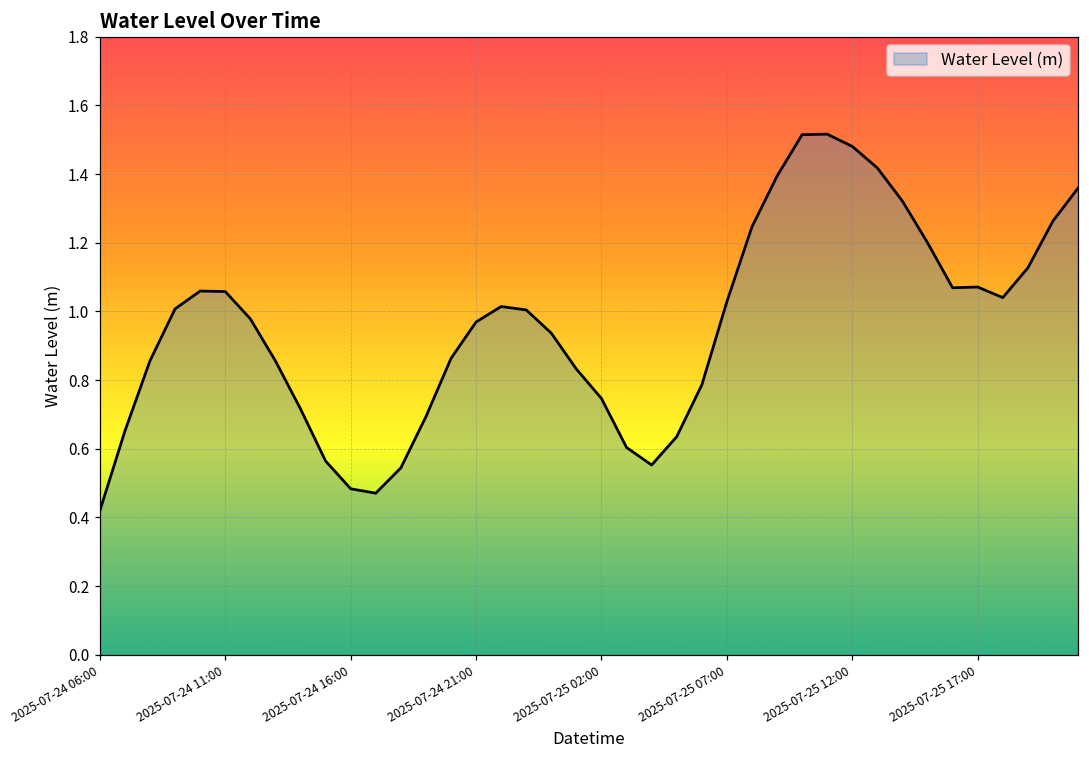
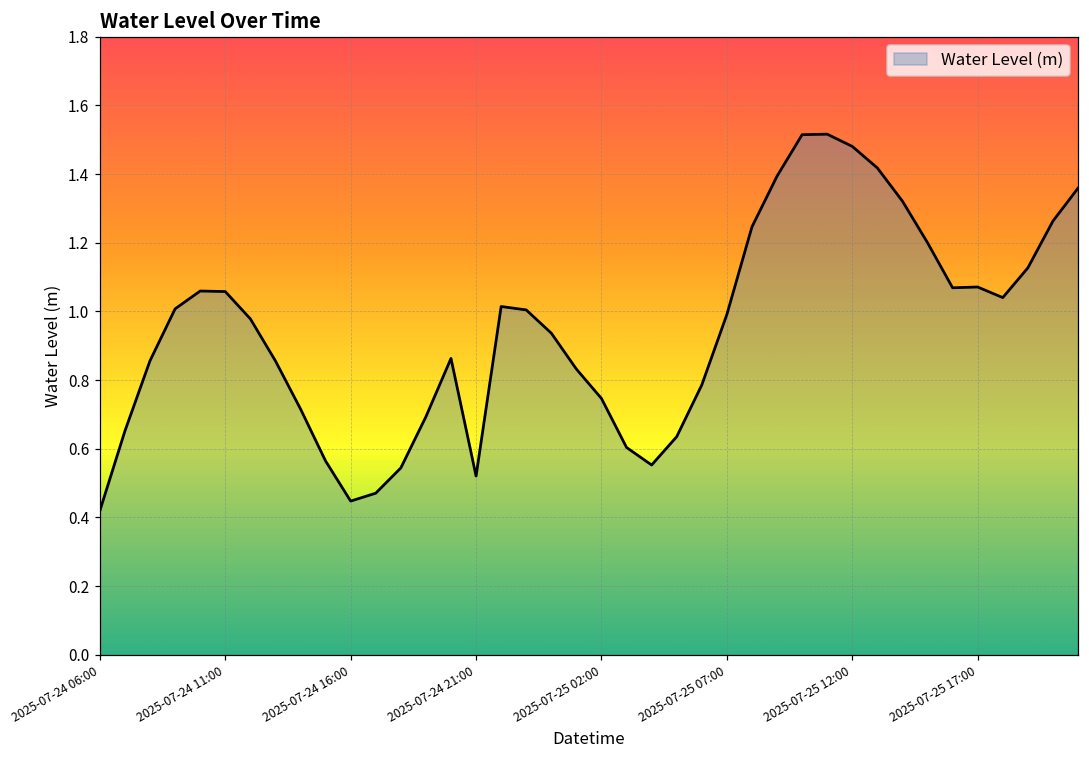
2025-07-24 16:00: 0.48 -> 0.45
2025-07-24 21:00: 0.97 -> 0.52
2025-07-25 07:00: 1.03 -> 0.99
